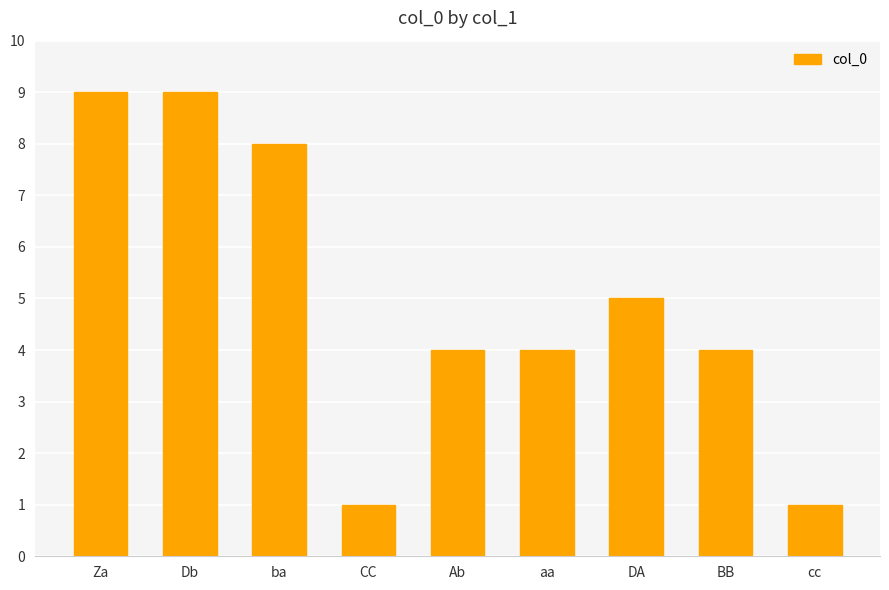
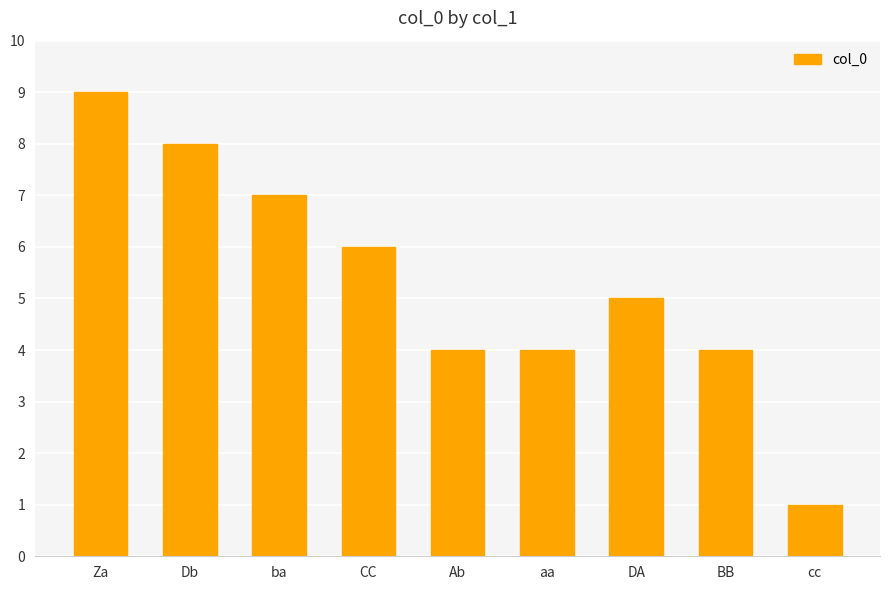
Db: 9 -> 8
ba: 8 -> 7
CC: 1 -> 6
